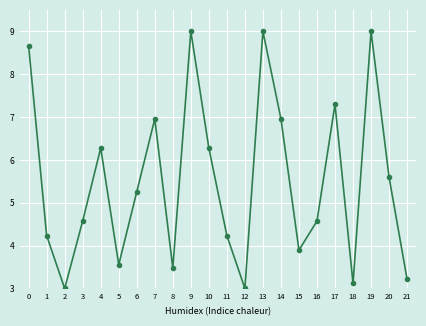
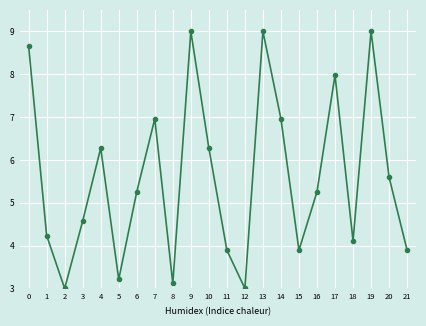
5: 3.6 -> 3.2
8: 3.5 -> 3.1
11: 4.2 -> 3.9
16: 4.6 -> 5.3
17: 7.3 -> 8.0
18: 3.1 -> 4.1
21: 3.2 -> 3.9
